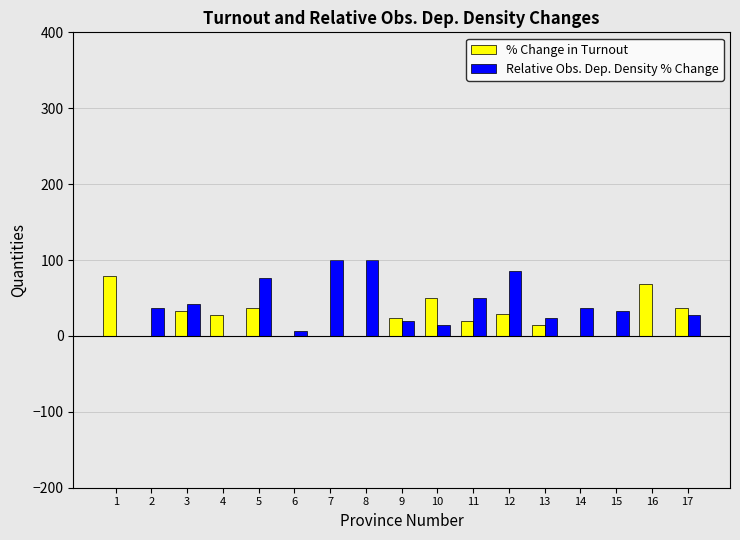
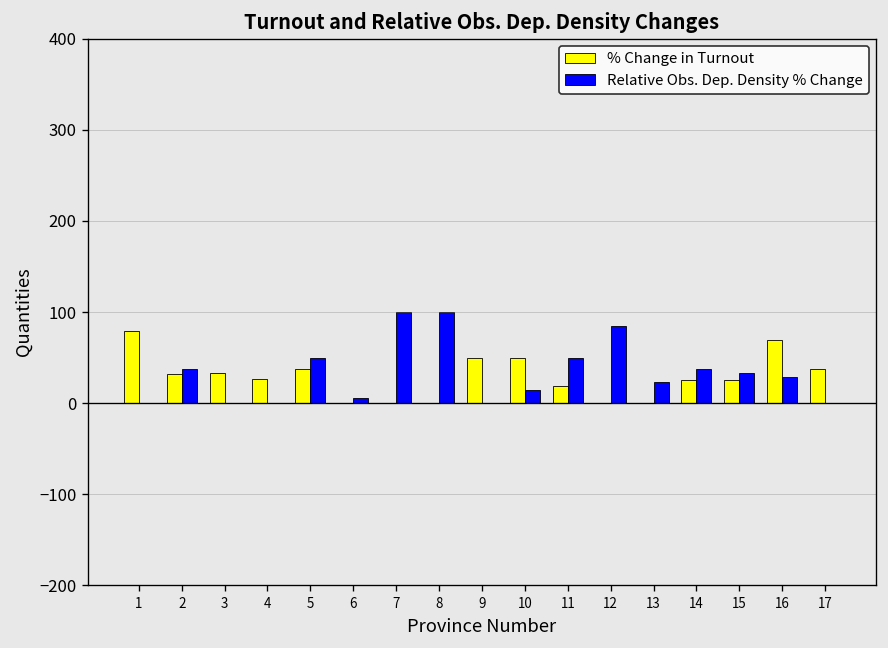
% Change in Turnout, 2: 0 -> 30
Relative Obs. Dep. Density % Change, 3: 40 -> 0
Relative Obs. Dep. Density % Change, 5: 80 -> 50
% Change in Turnout, 9: 20 -> 50
Relative Obs. Dep. Density % Change, 9: 20 -> 0
% Change in Turnout, 12: 30 -> 0
% Change in Turnout, 13: 10 -> 0
% Change in Turnout, 14: 0 -> 30
% Change in Turnout, 15: 0 -> 30
Relative Obs. Dep. Density % Change, 16: 0 -> 30
Relative Obs. Dep. Density % Change, 17: 30 -> 0
